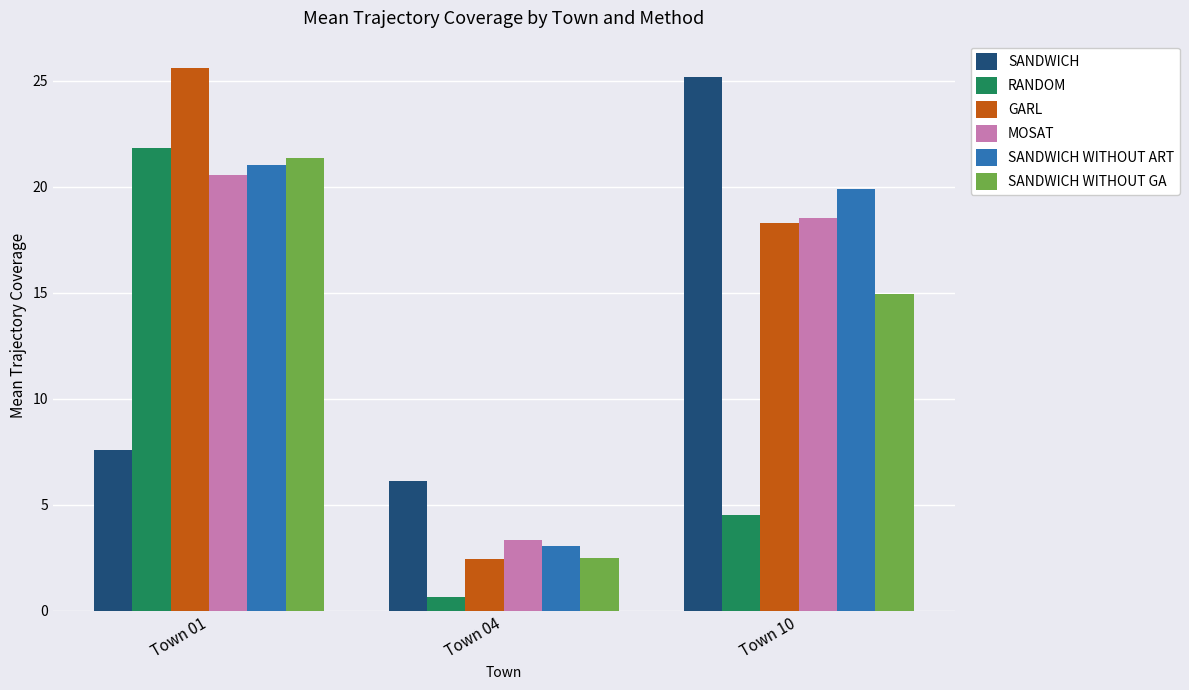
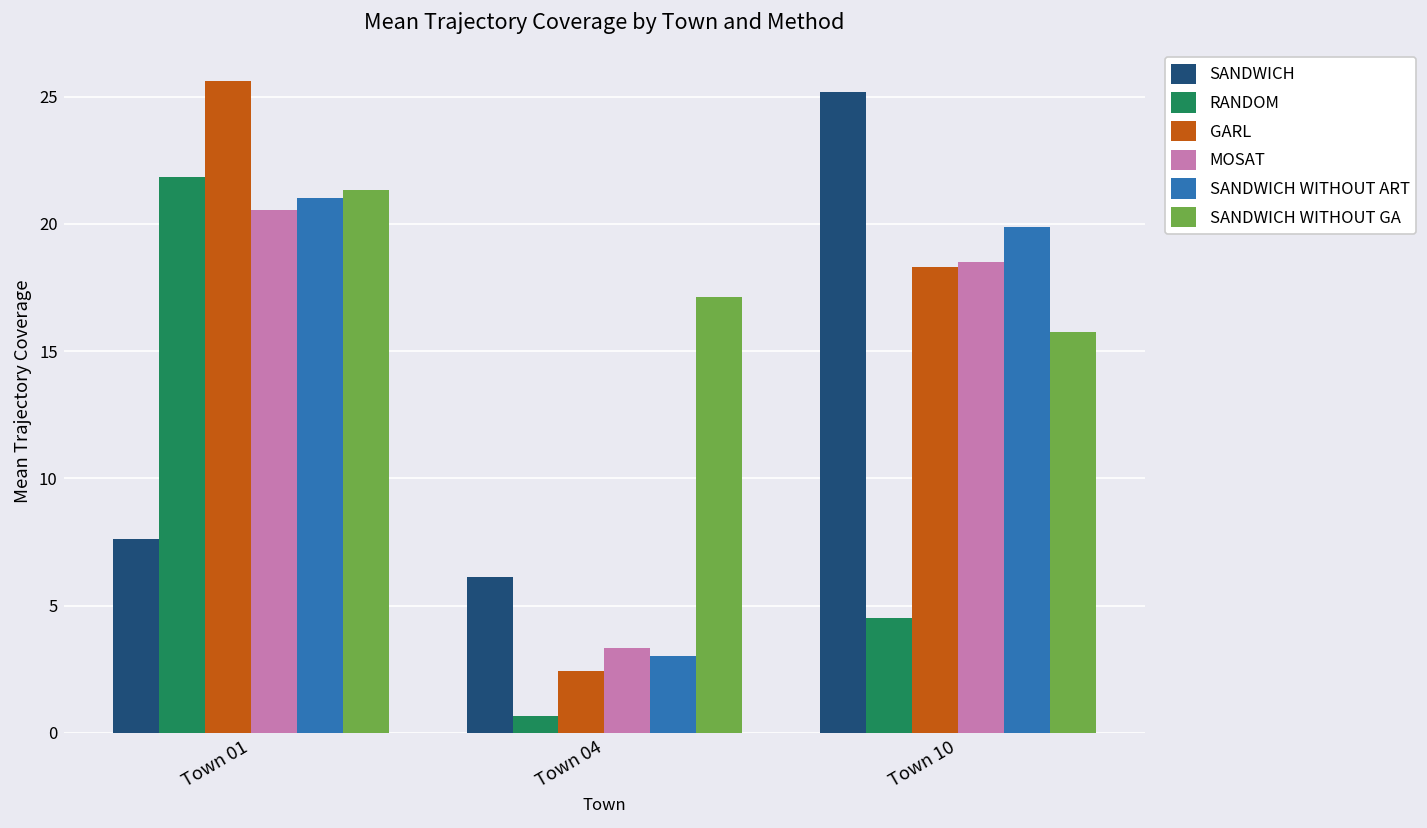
SANDWICH WITHOUT GA, Town 04: 2.5 -> 17.1
SANDWICH WITHOUT GA, Town 10: 14.9 -> 15.7
